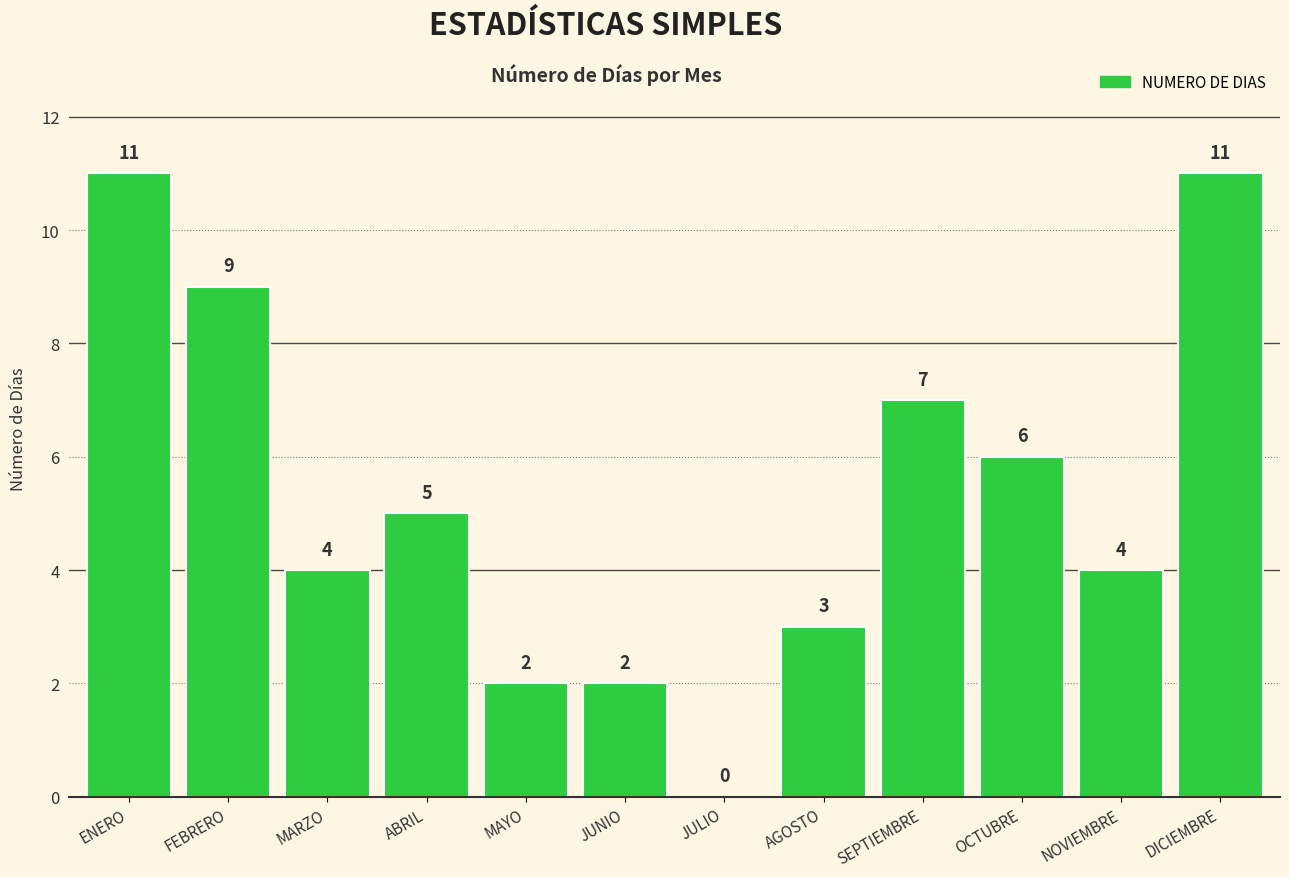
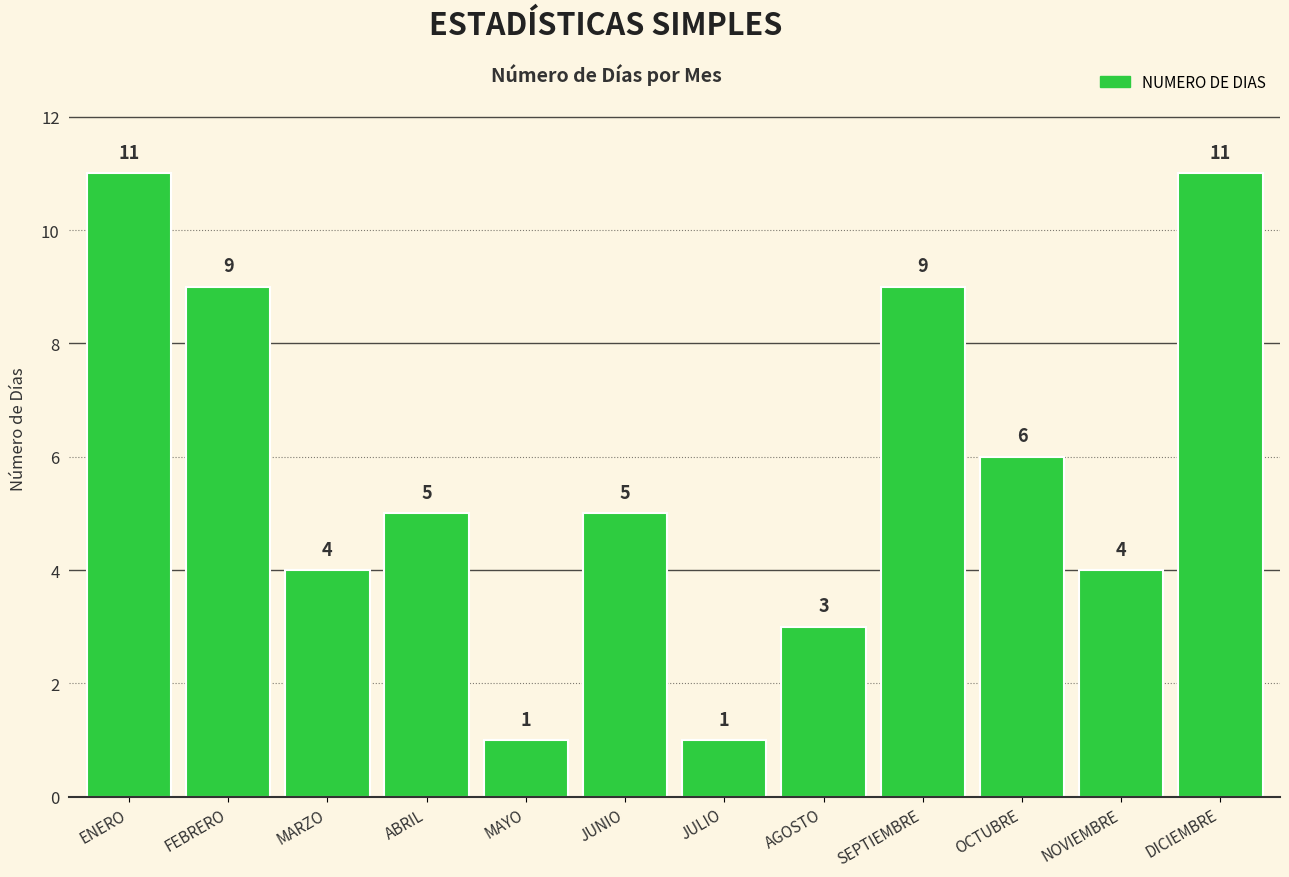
MAYO: 2 -> 1
JUNIO: 2 -> 5
JULIO: 0 -> 1
SEPTIEMBRE: 7 -> 9
